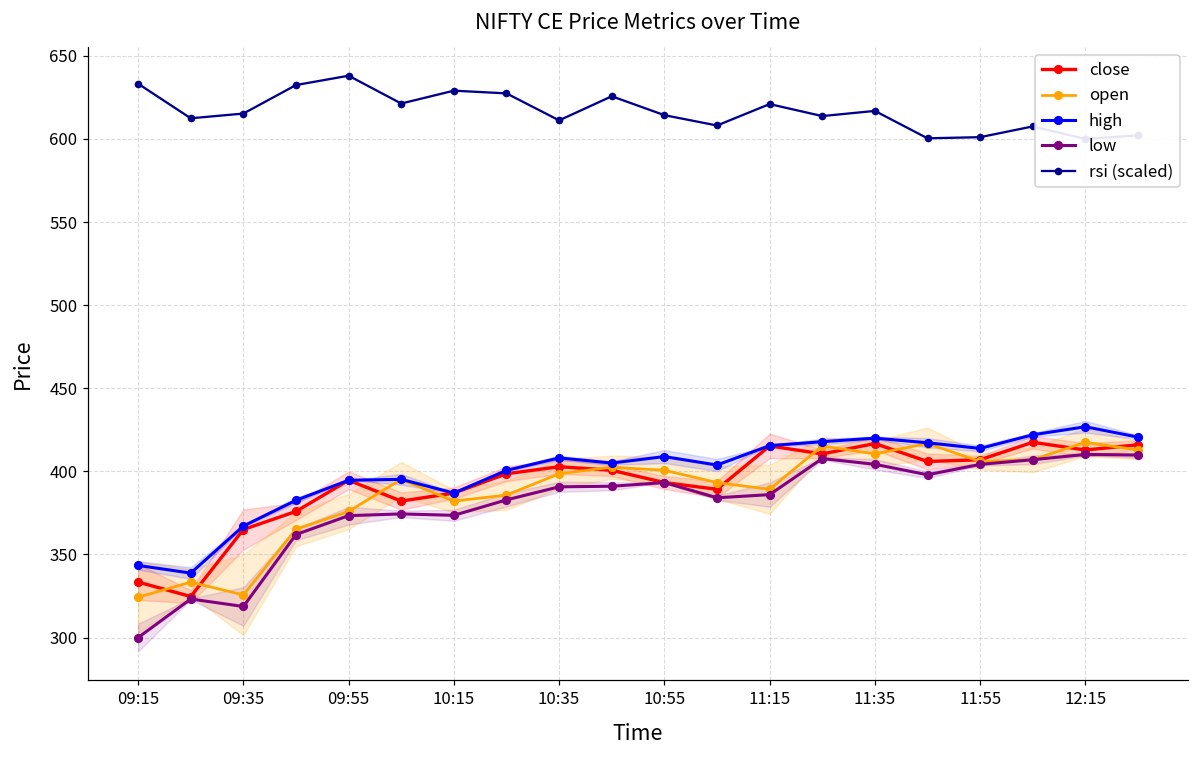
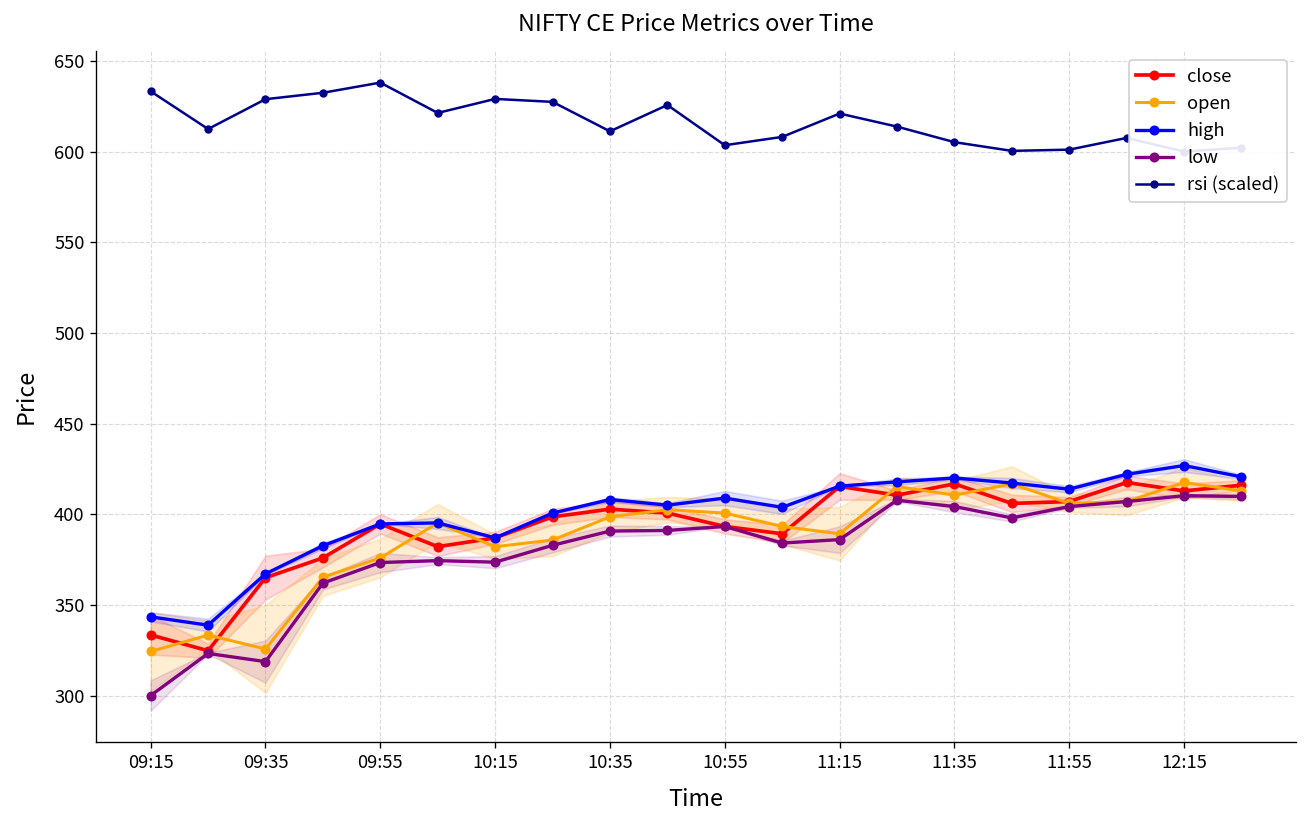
rsi (scaled), 09:35: 615 -> 629
rsi (scaled), 10:55: 614 -> 604
rsi (scaled), 11:35: 617 -> 605
